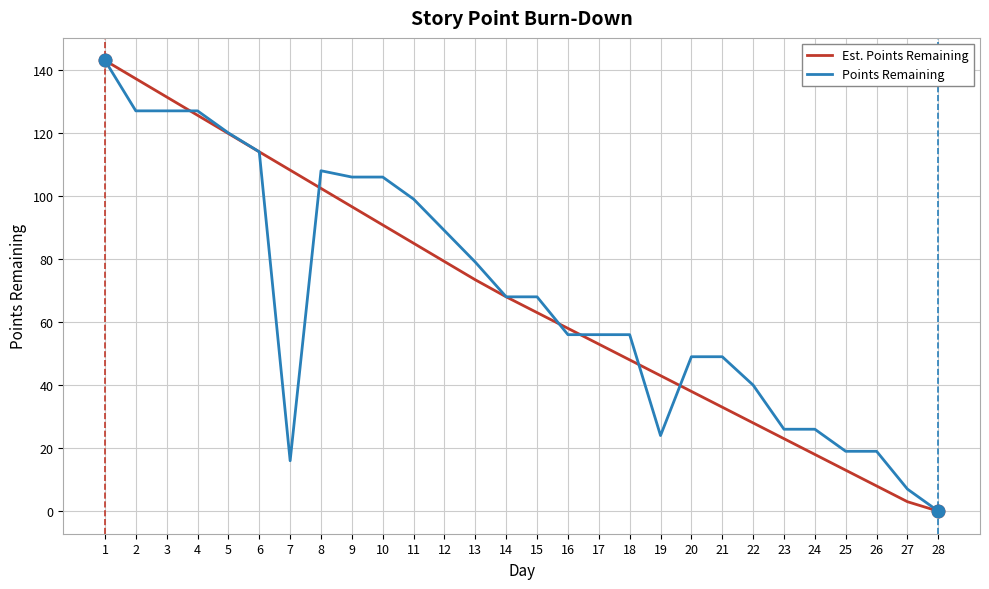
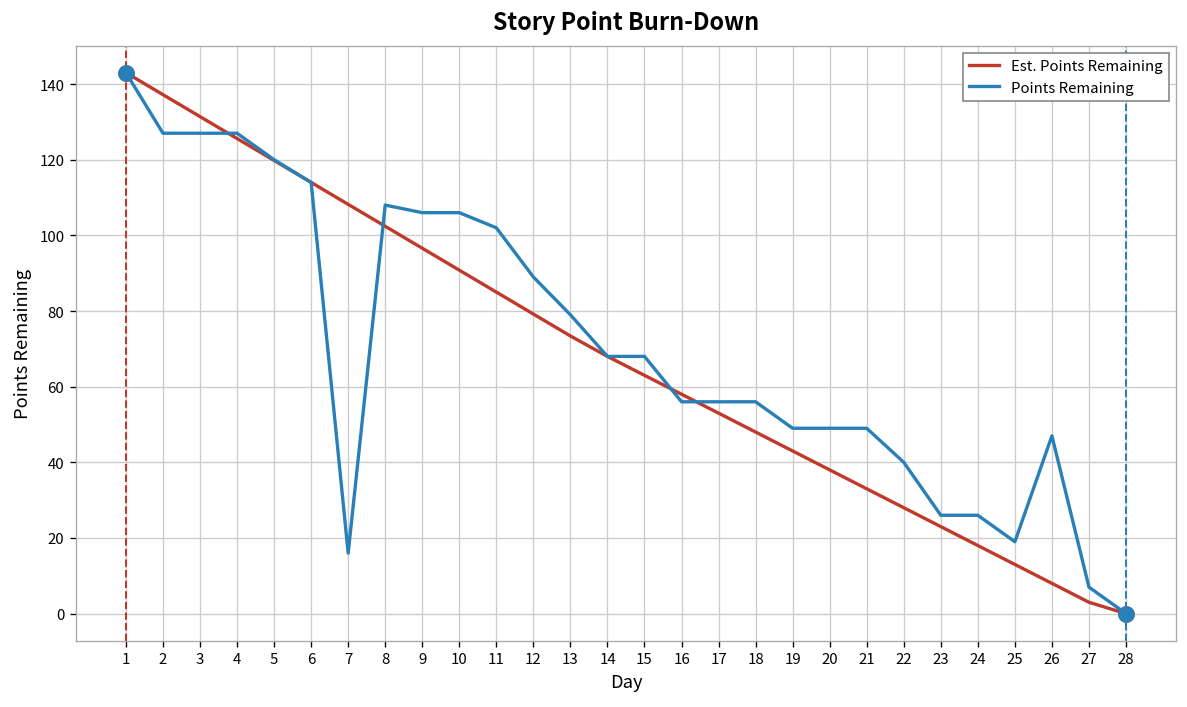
Points Remaining, 11: 99 -> 102
Points Remaining, 19: 24 -> 49
Points Remaining, 26: 19 -> 47
